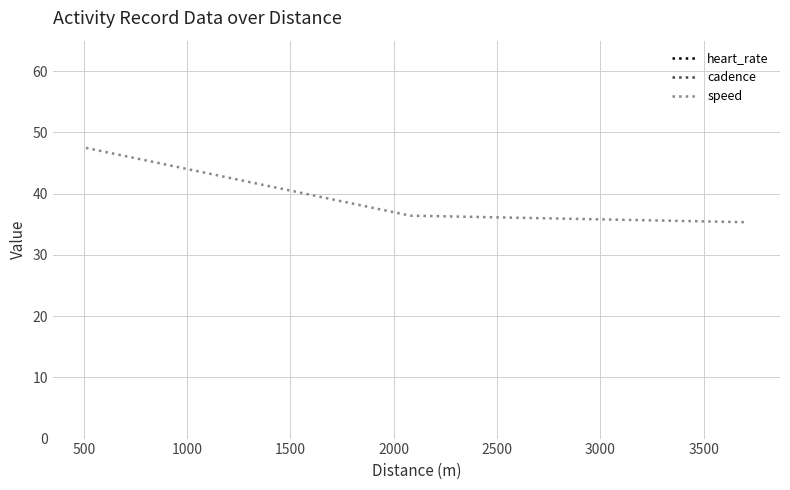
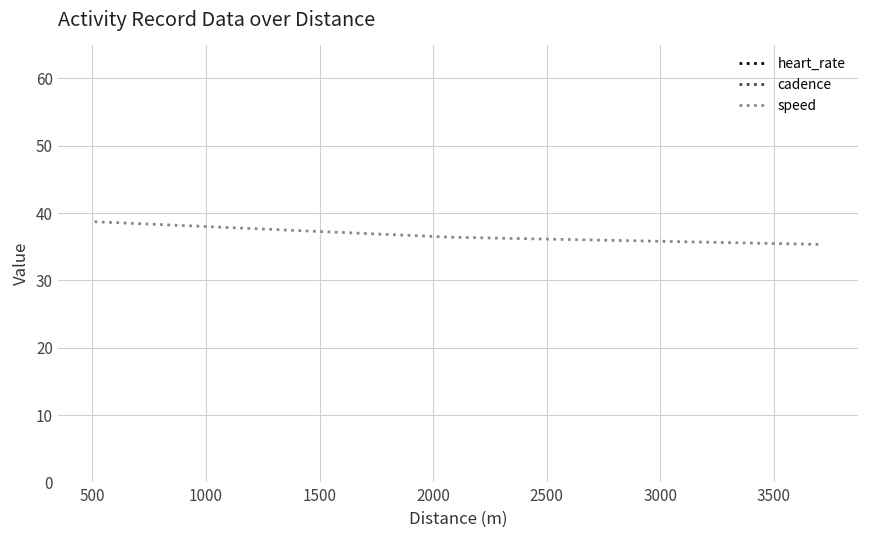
speed, 500: 47 -> 39
